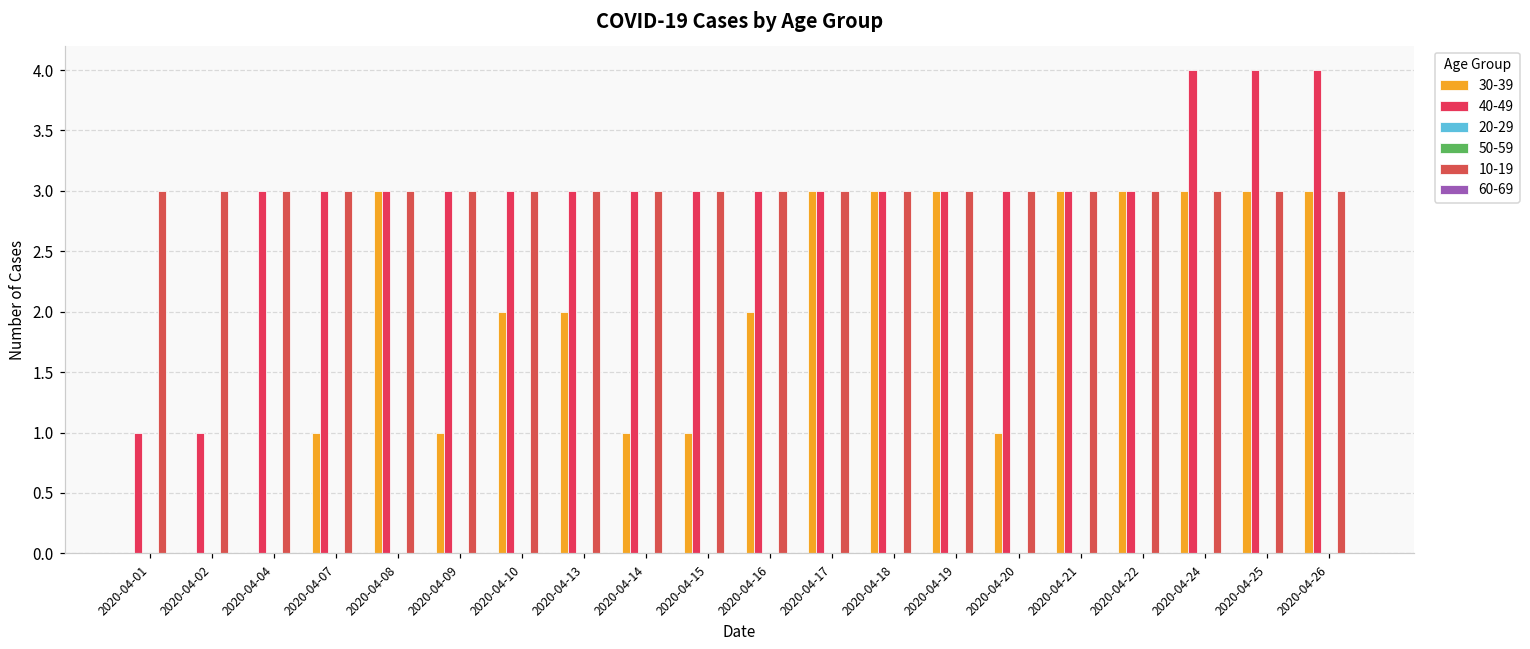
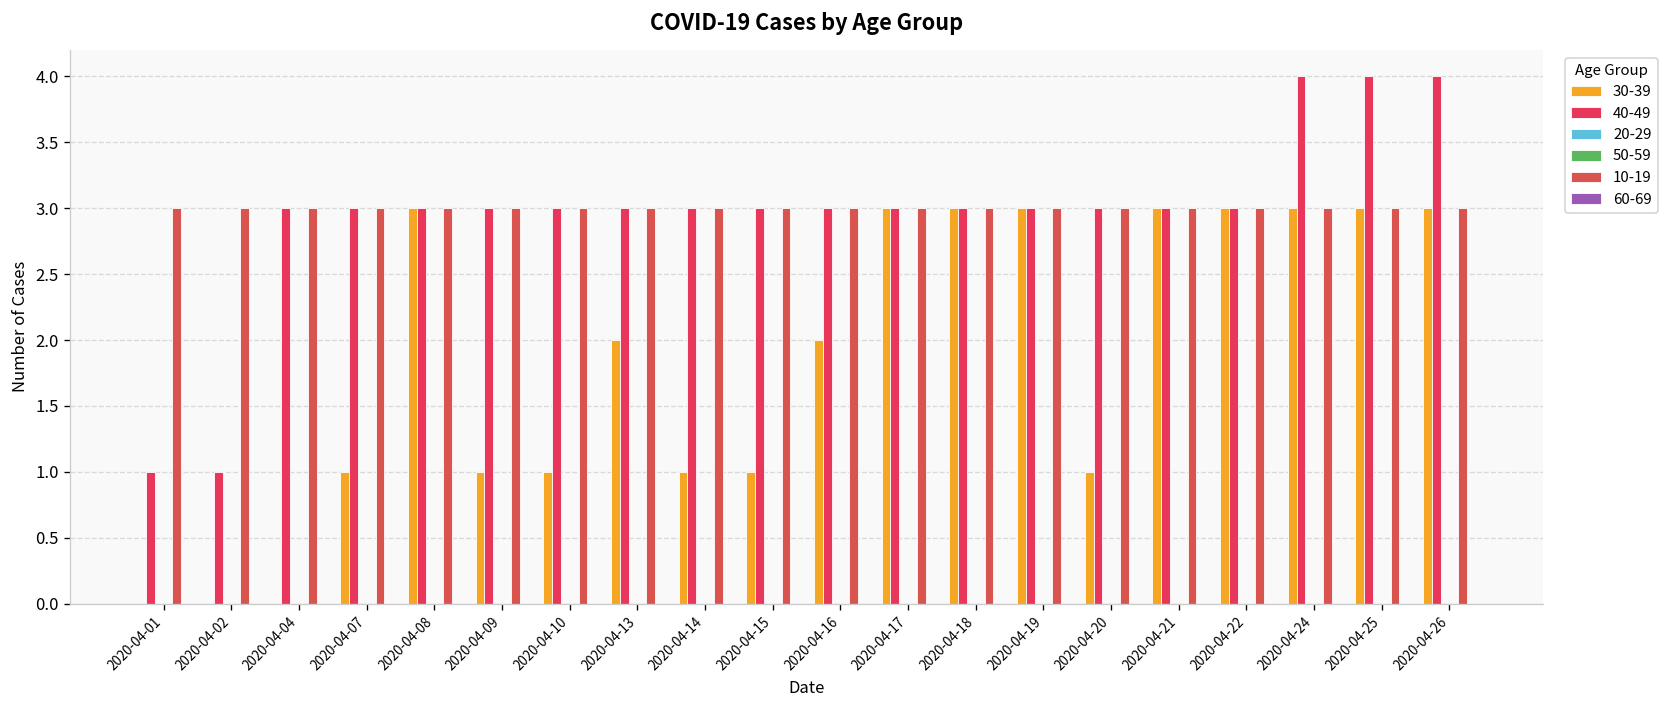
30-39, 2020-04-10: 2 -> 1
